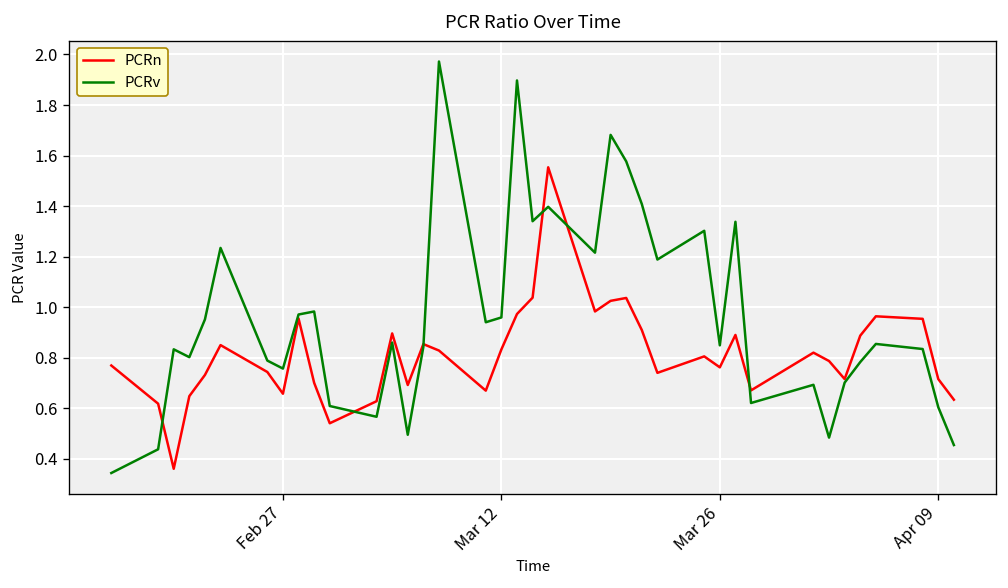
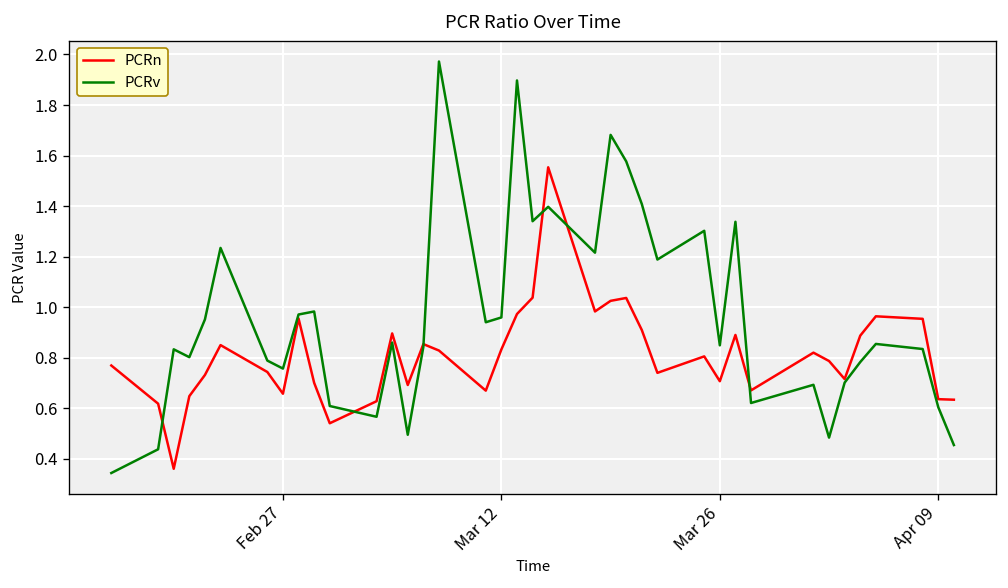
PCRn, Mar 26: 0.76 -> 0.71
PCRn, Apr 09: 0.72 -> 0.64
